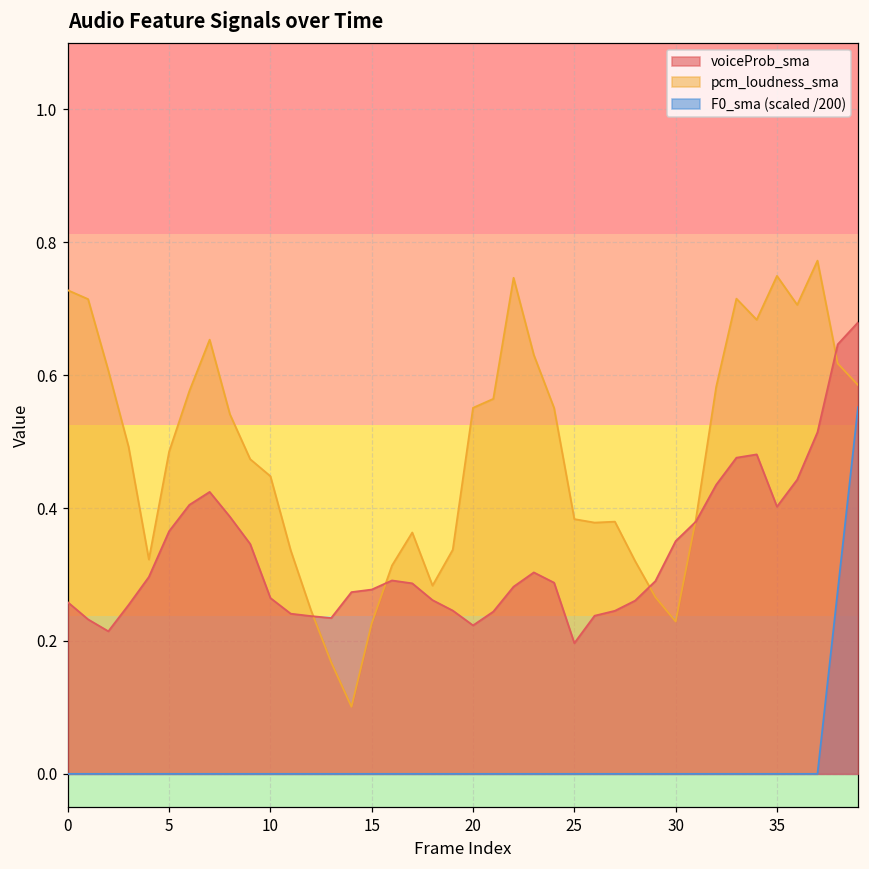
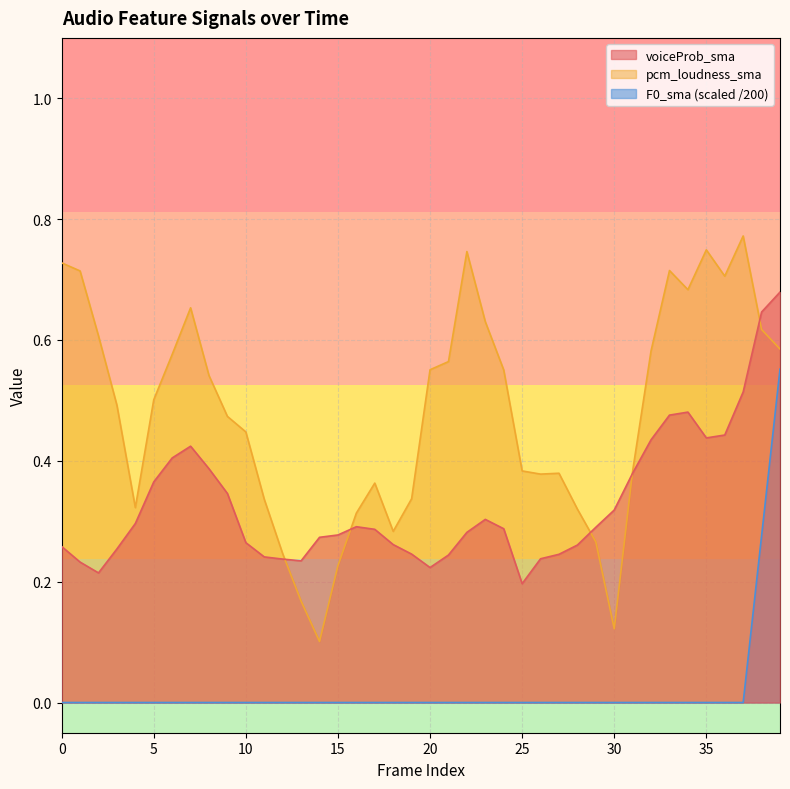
pcm_loudness_sma, 5: 0.48 -> 0.50
voiceProb_sma, 30: 0.35 -> 0.32
pcm_loudness_sma, 30: 0.23 -> 0.12
voiceProb_sma, 35: 0.40 -> 0.44
